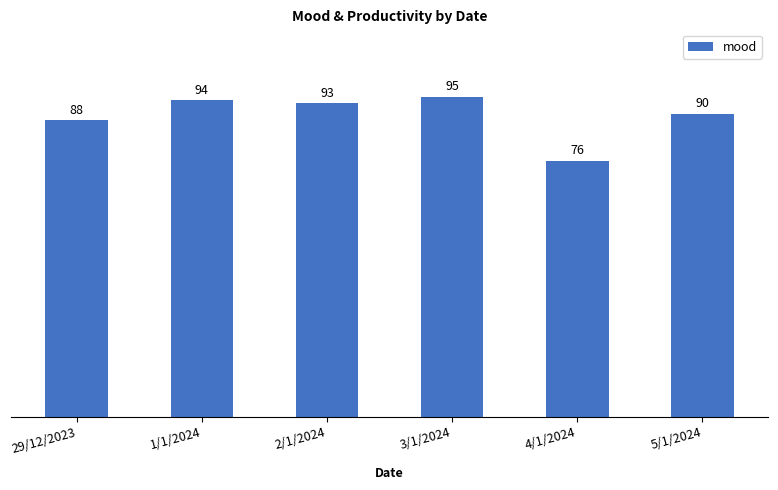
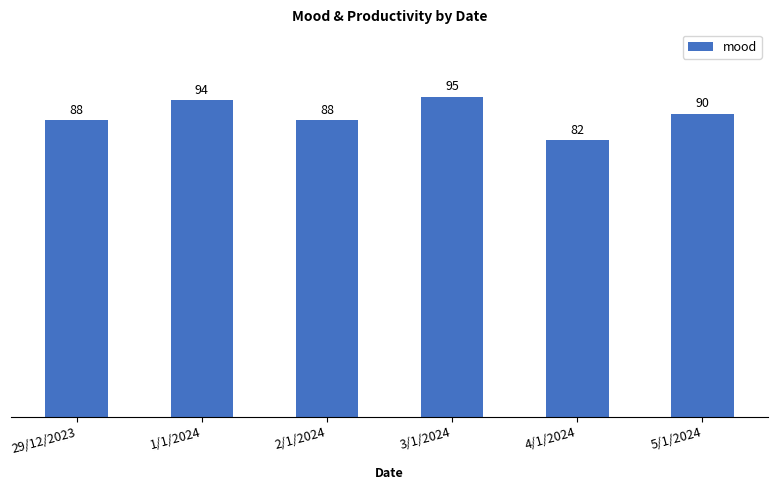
2/1/2024: 93 -> 88
4/1/2024: 76 -> 82
